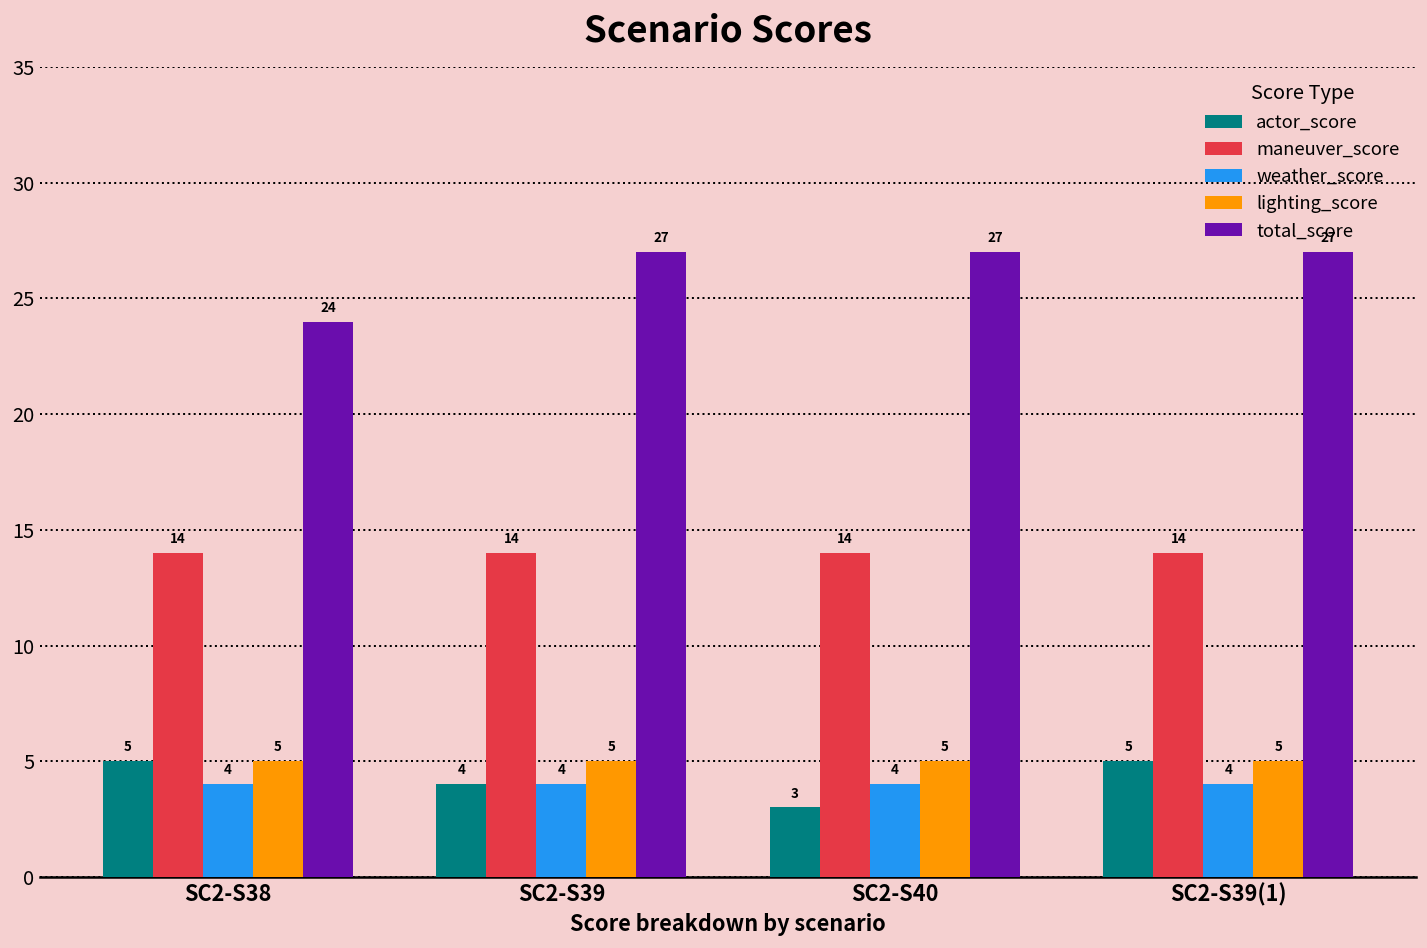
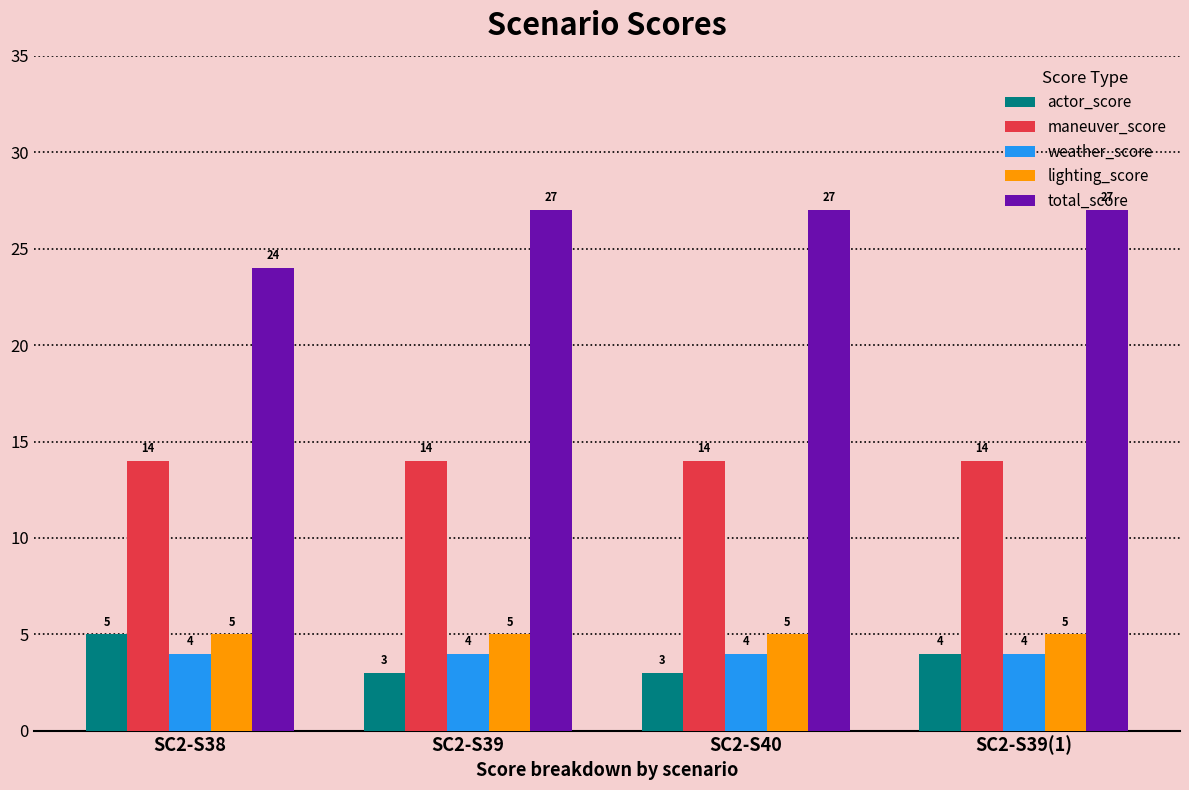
actor_score, SC2-S39: 4 -> 3
actor_score, SC2-S39(1): 5 -> 4
